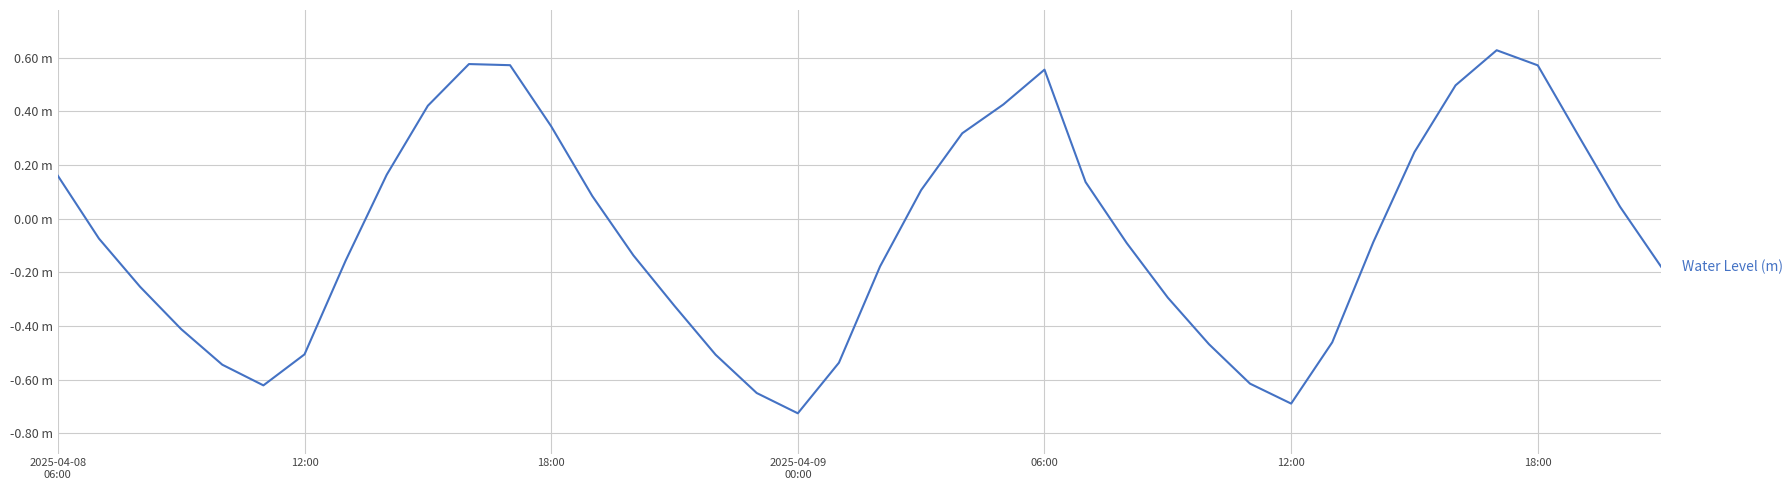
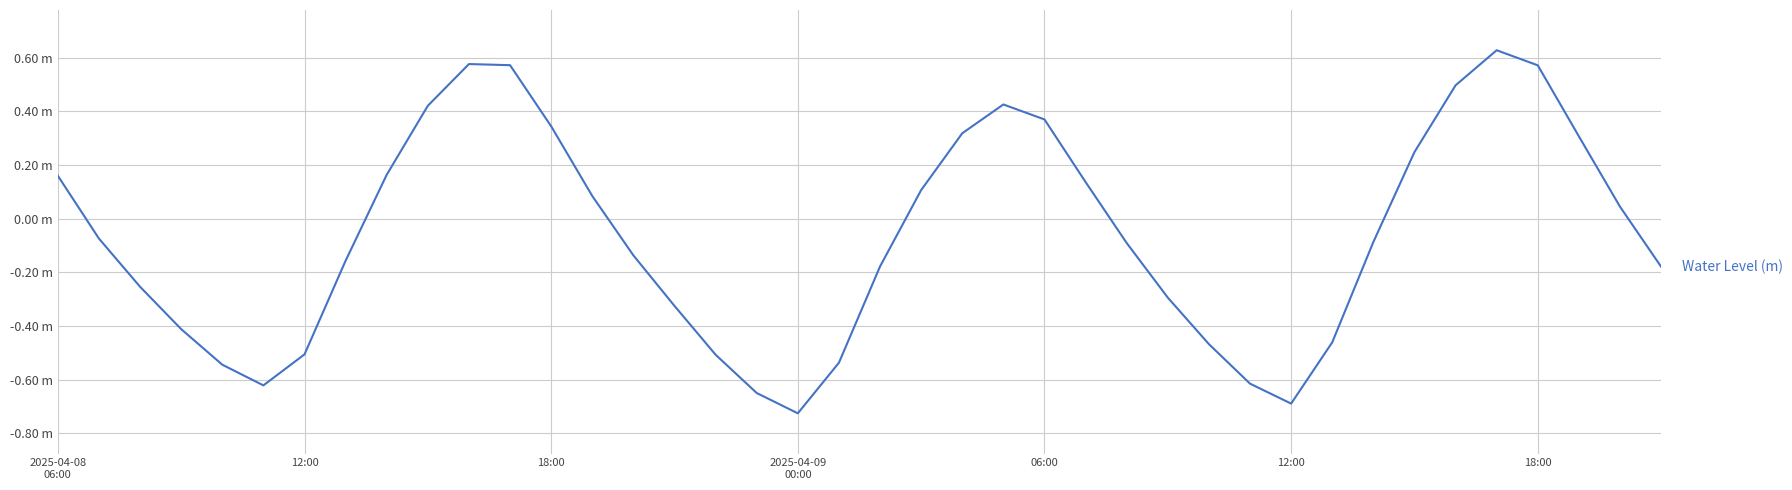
06:00: 0.56 m -> 0.37 m
